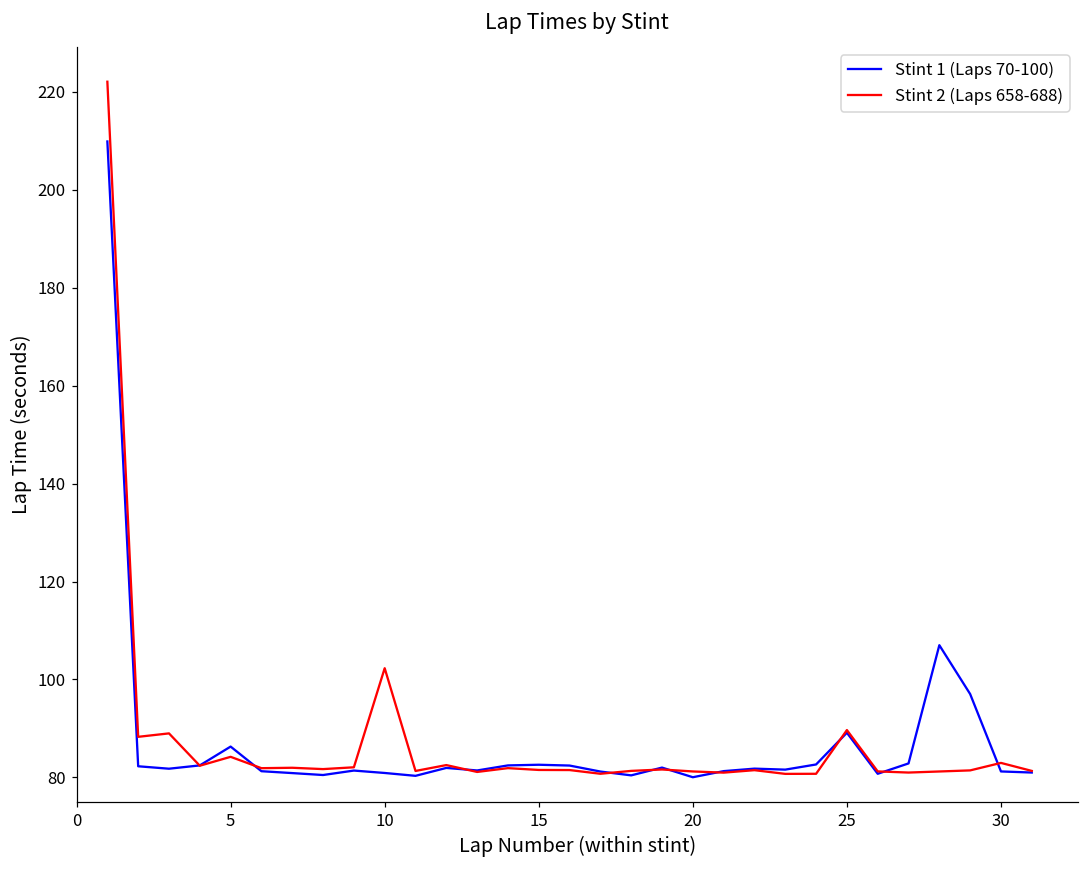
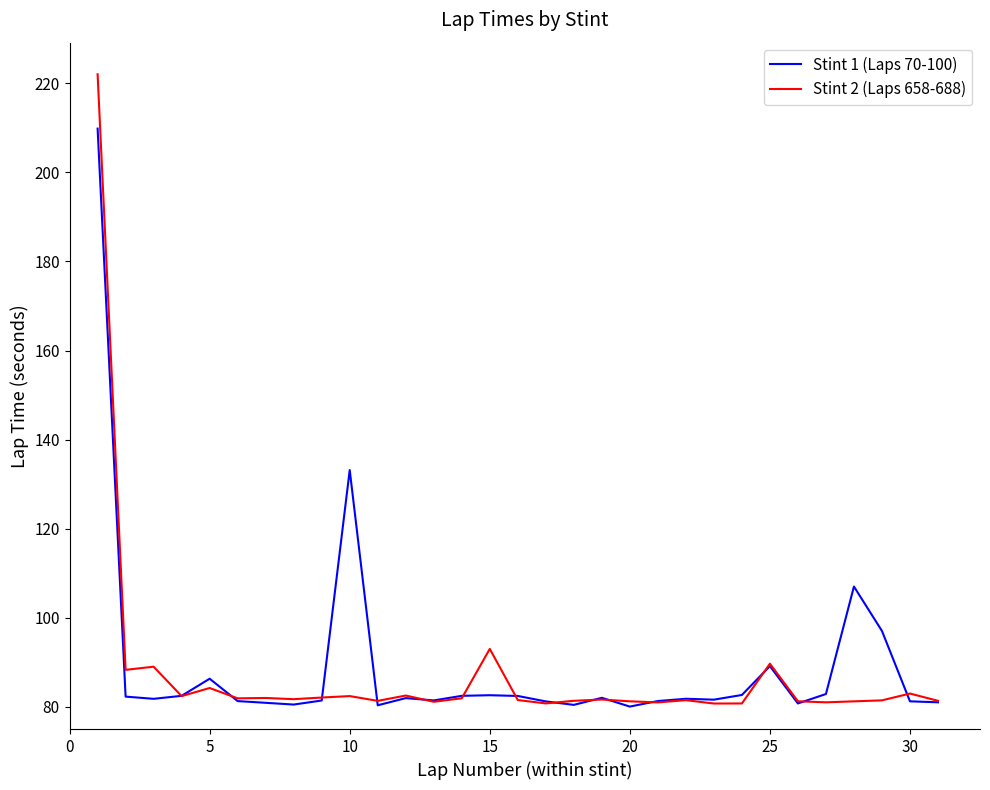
Stint 1 (Laps 70-100), 10: 81 -> 133
Stint 2 (Laps 658-688), 10: 102 -> 82
Stint 2 (Laps 658-688), 15: 82 -> 93
